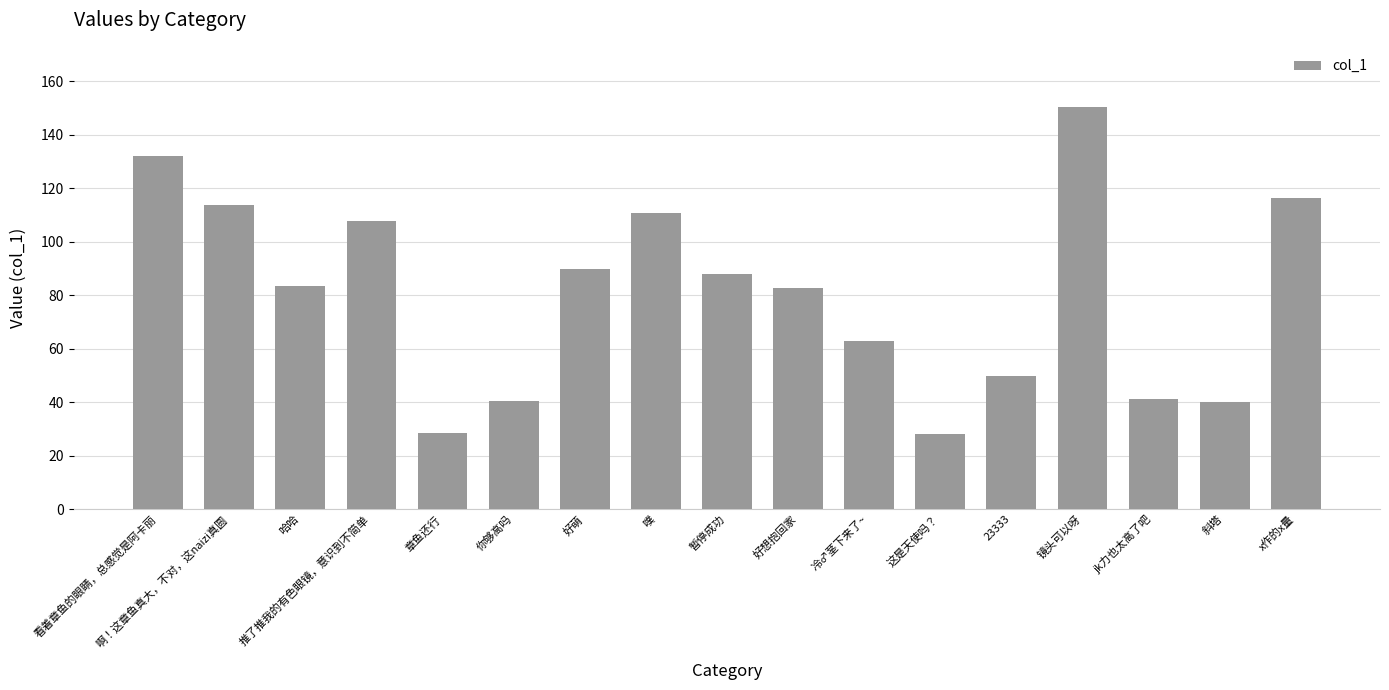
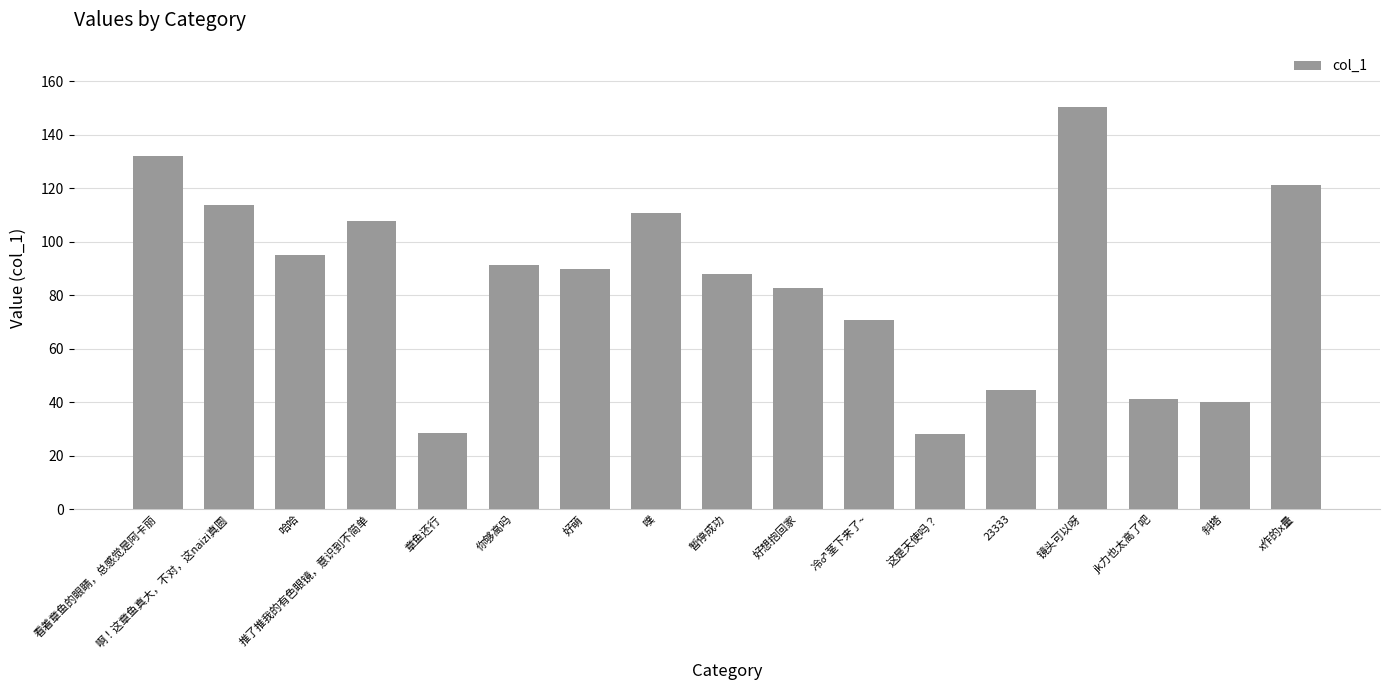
哈哈: 84 -> 95
你够高吗: 40 -> 91
冷♂茎下来了~: 63 -> 71
23333: 50 -> 45
x作的x量: 116 -> 121
